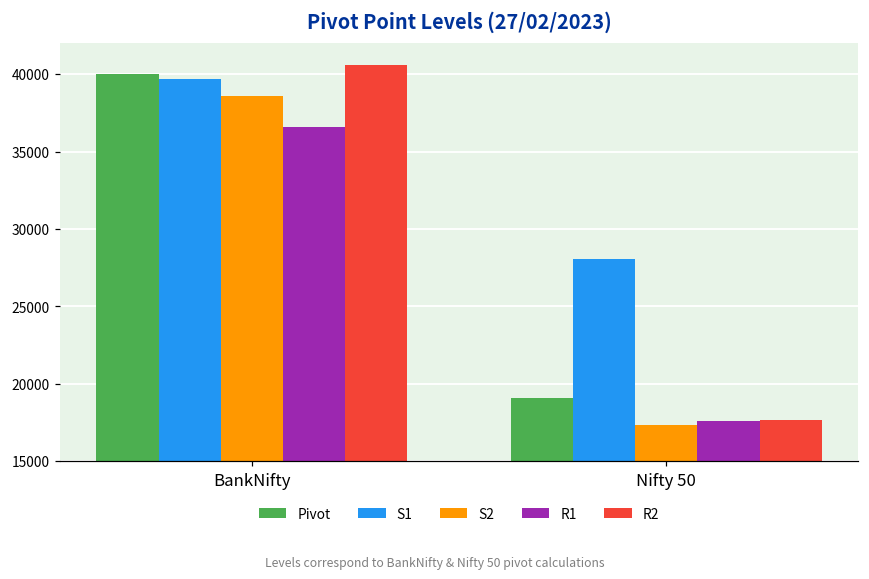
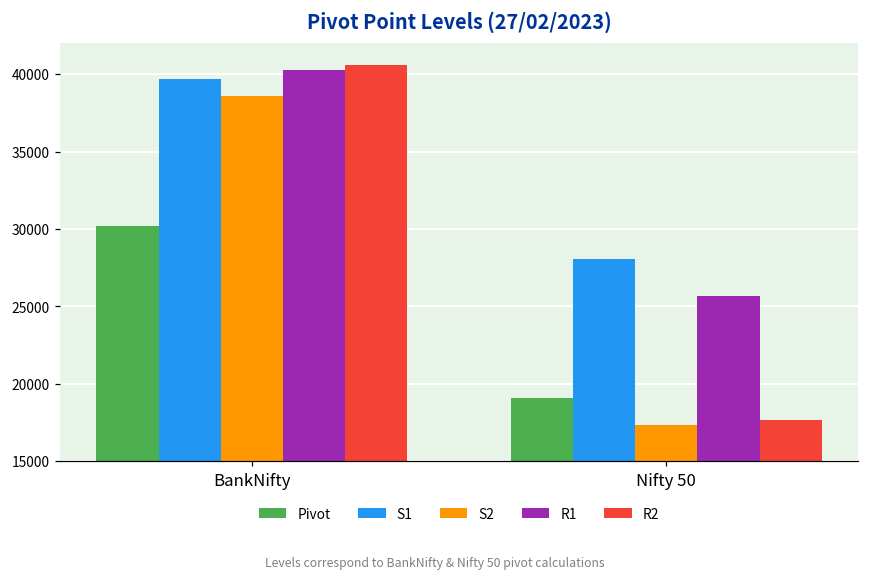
Pivot, BankNifty: 40000 -> 30200
R1, BankNifty: 36600 -> 40200
R1, Nifty 50: 17600 -> 25600
